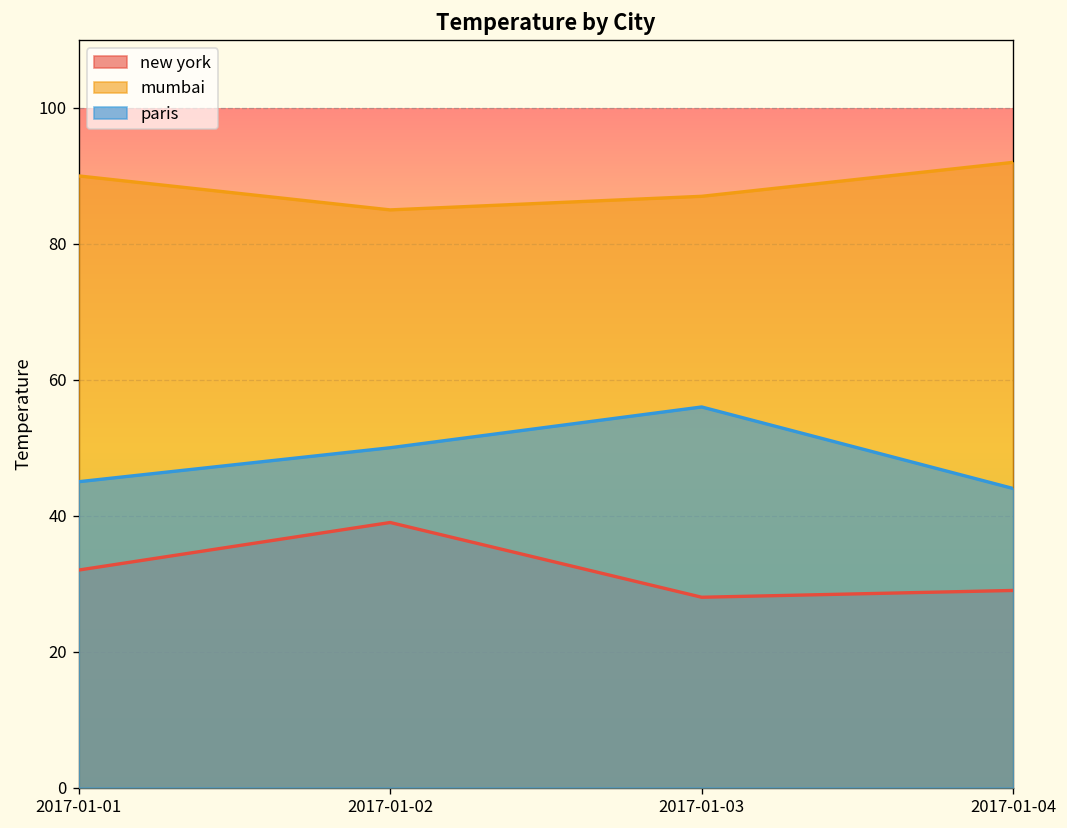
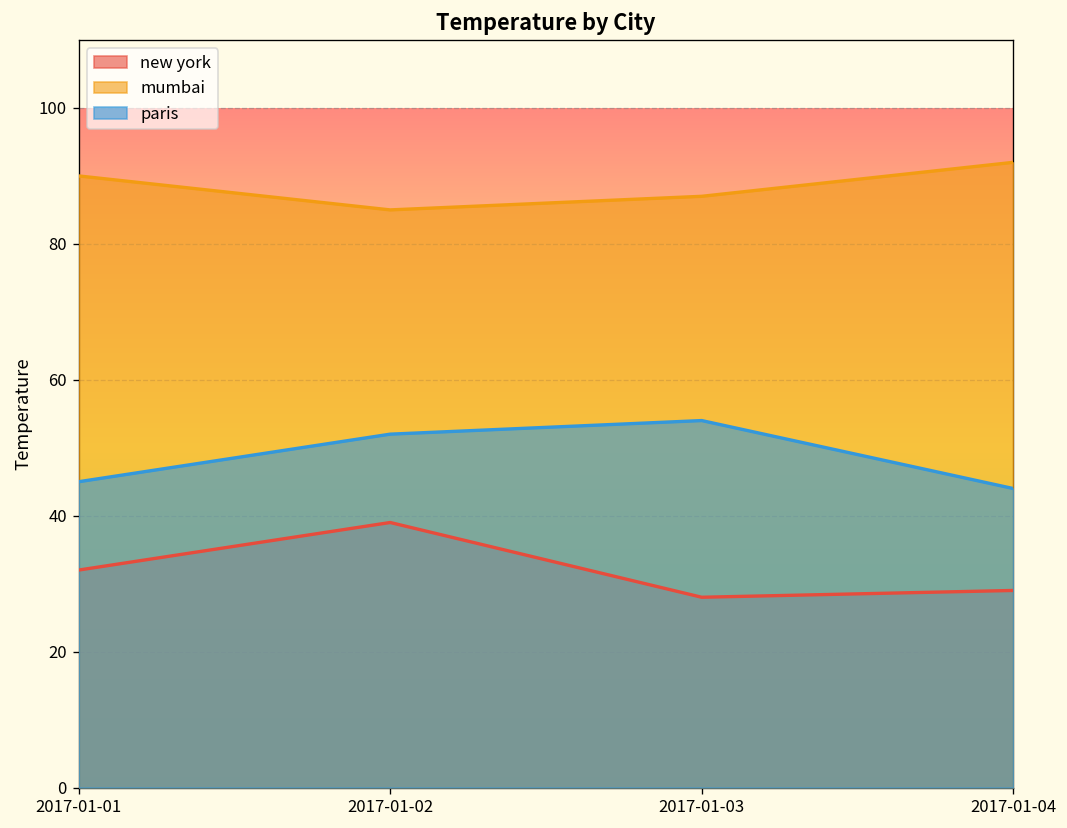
paris, 2017-01-02: 50 -> 52
paris, 2017-01-03: 56 -> 54
